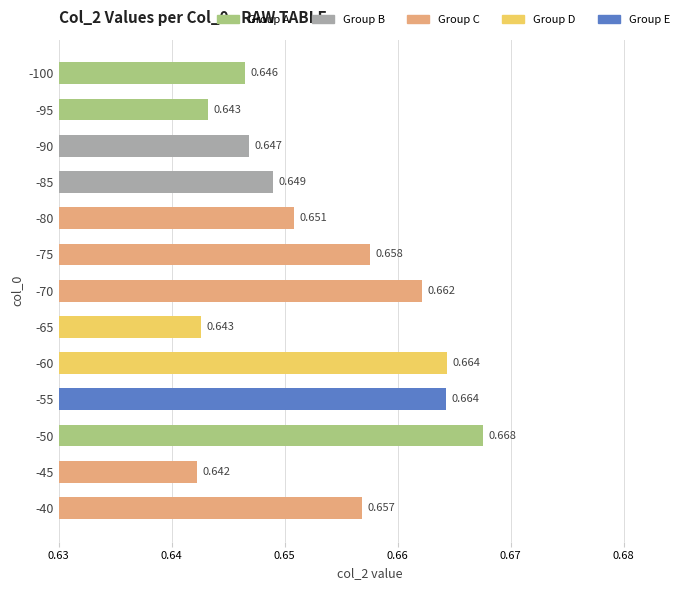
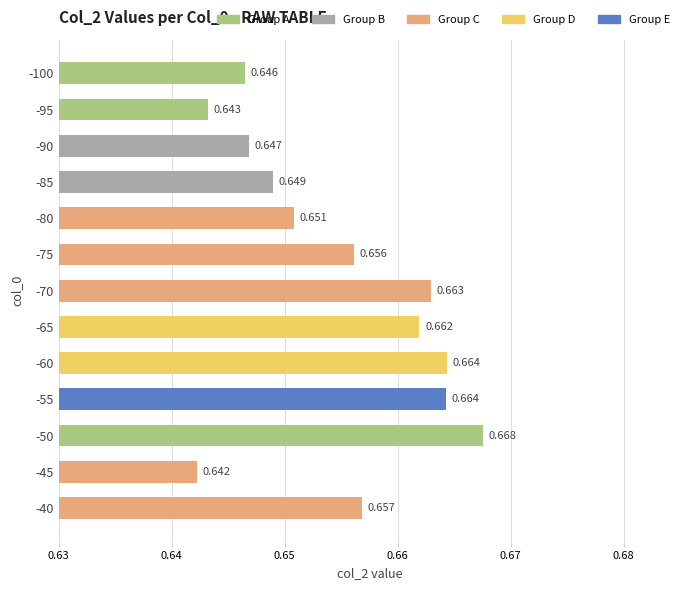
-75: 0.658 -> 0.656
-70: 0.662 -> 0.663
-65: 0.643 -> 0.662
